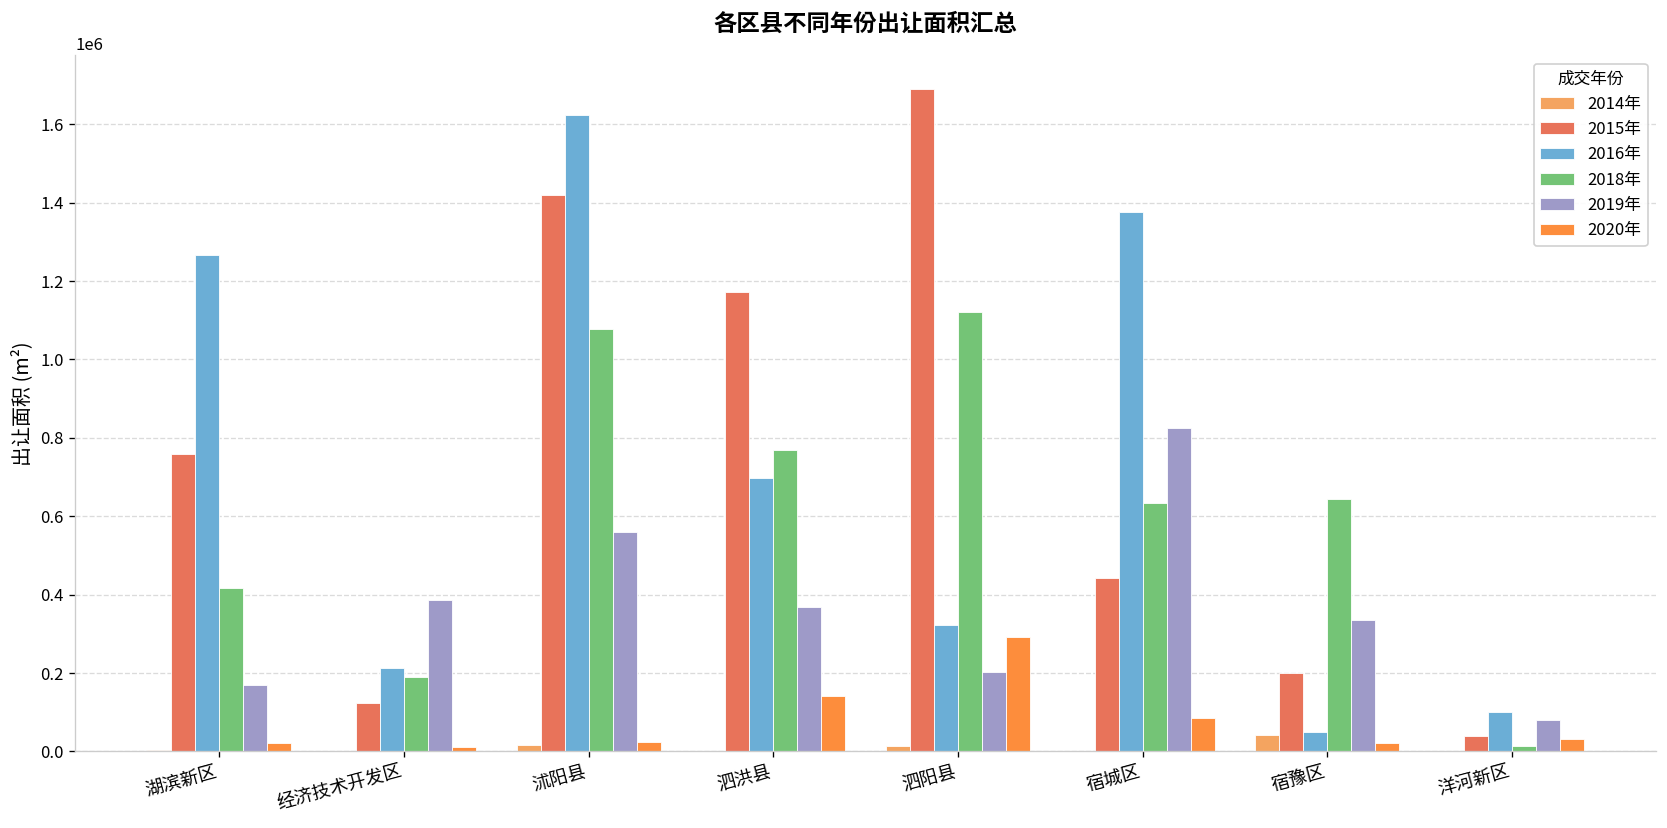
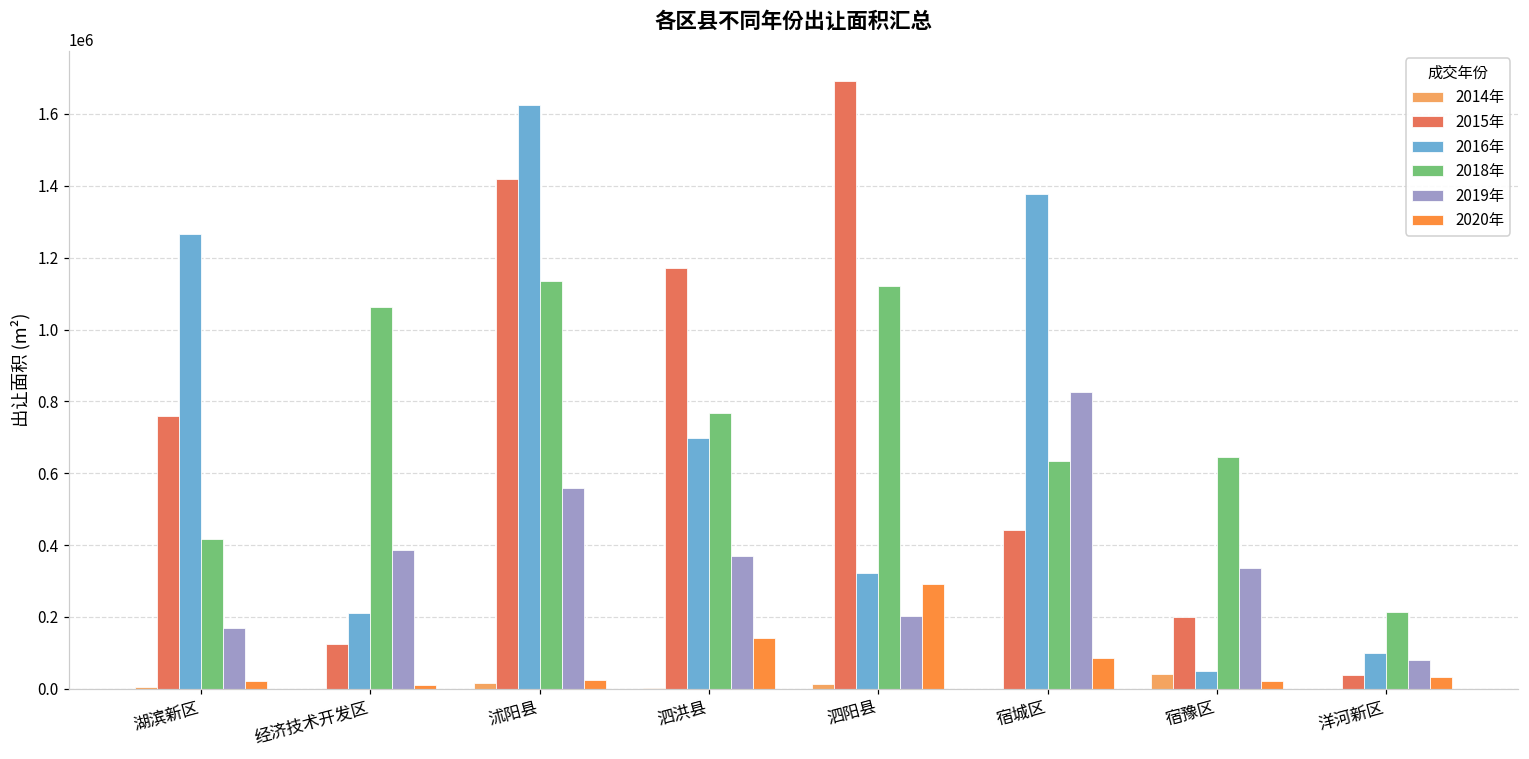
2018年, 经济技术开发区: 190000 -> 1060000
2018年, 沭阳县: 1080000 -> 1140000
2018年, 洋河新区: 10000 -> 210000
